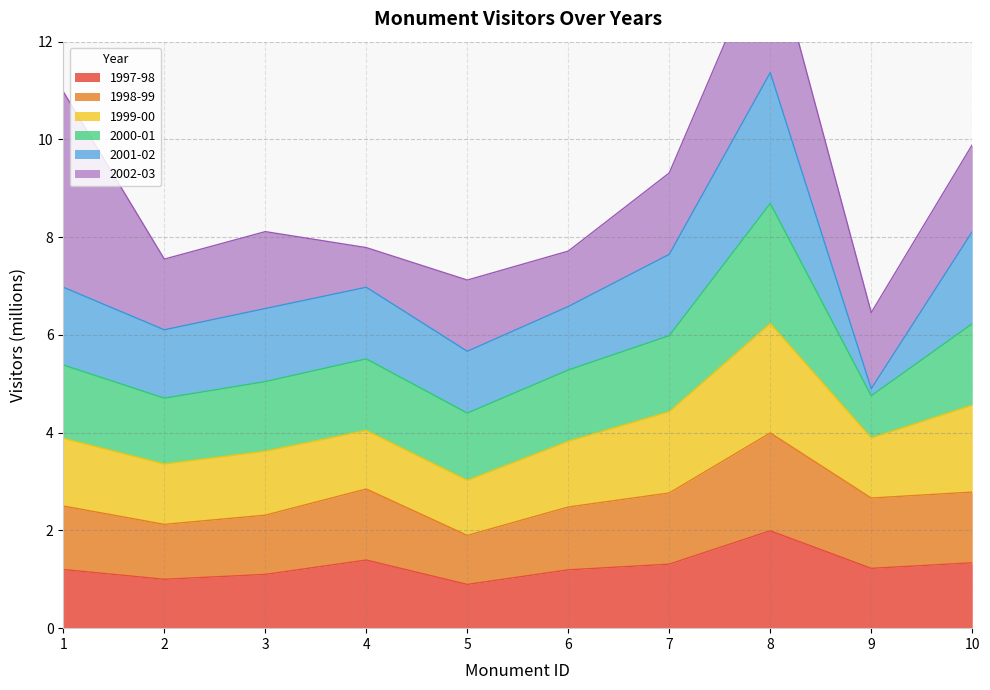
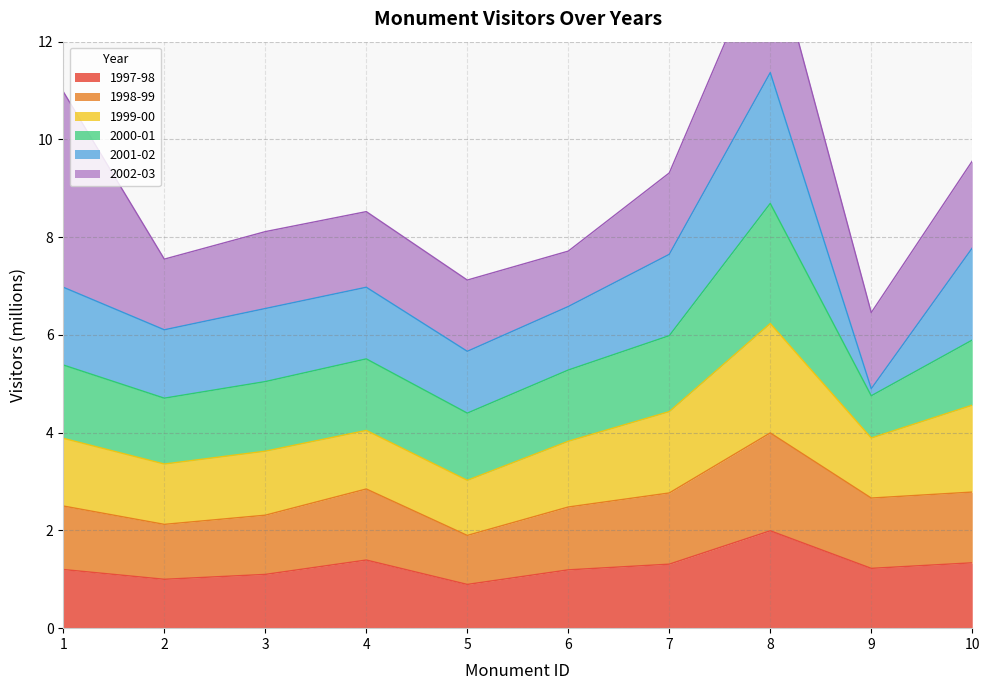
2002-03, 4: 0.8 -> 1.5
2000-01, 10: 1.7 -> 1.3
